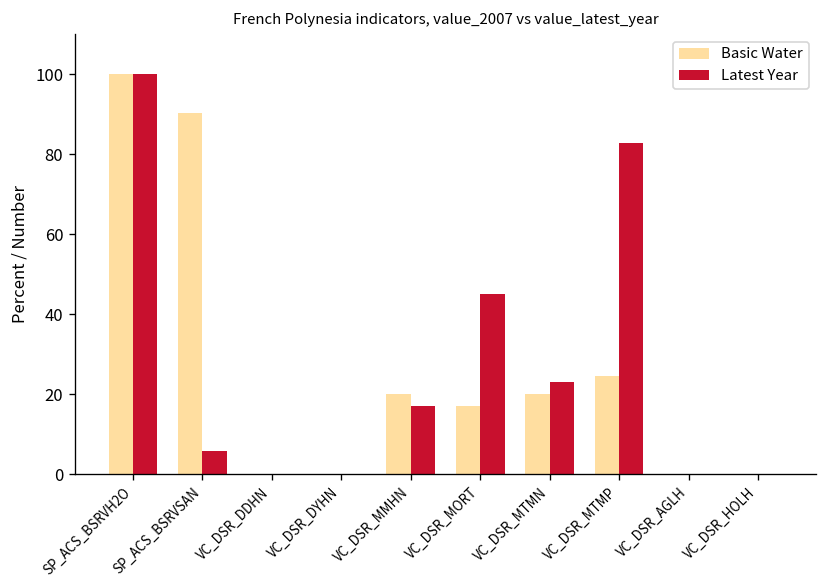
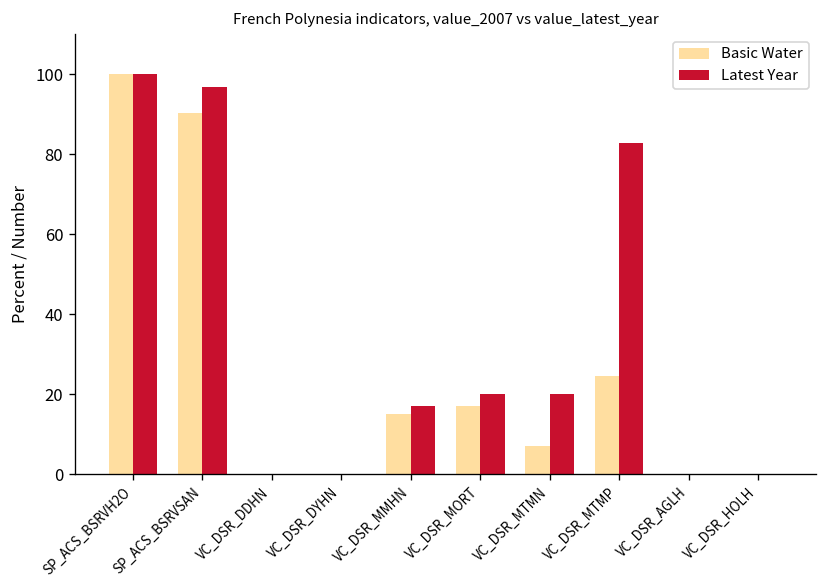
Latest Year, SP_ACS_BSRVSAN: 6 -> 97
Basic Water, VC_DSR_MMHN: 20 -> 15
Latest Year, VC_DSR_MORT: 45 -> 20
Basic Water, VC_DSR_MTMN: 20 -> 7
Latest Year, VC_DSR_MTMN: 23 -> 20
